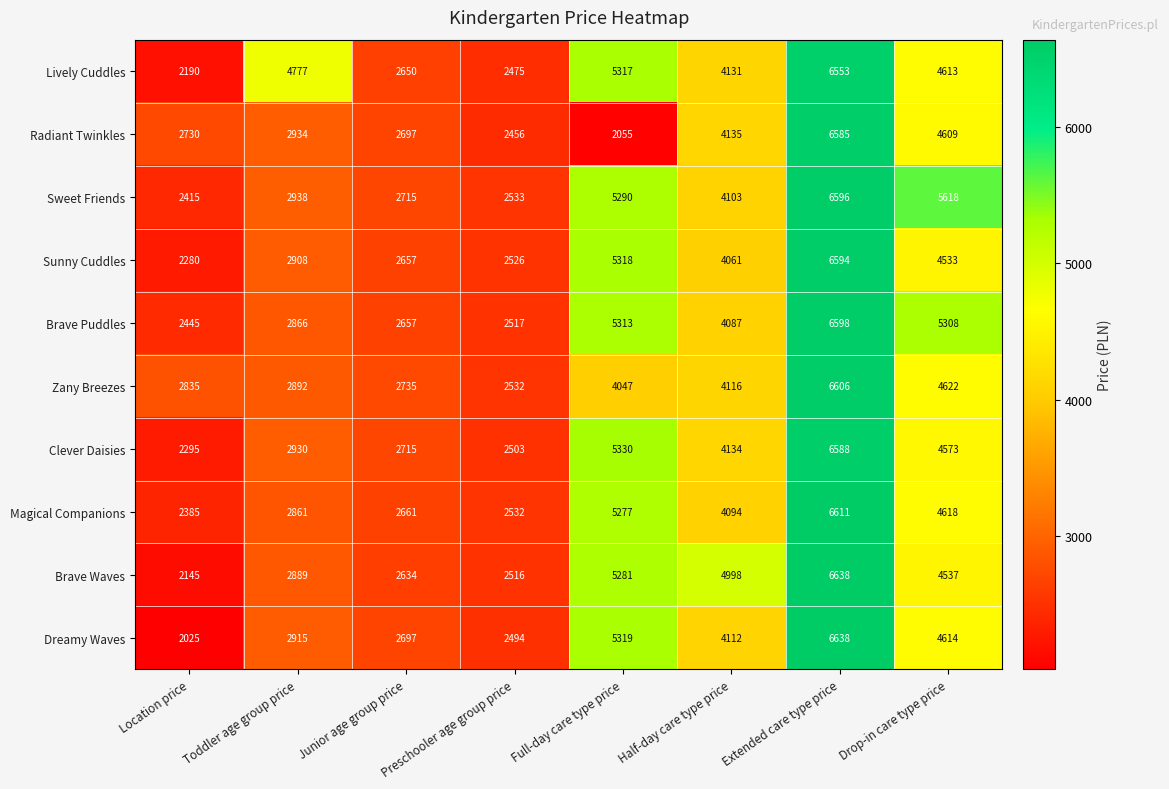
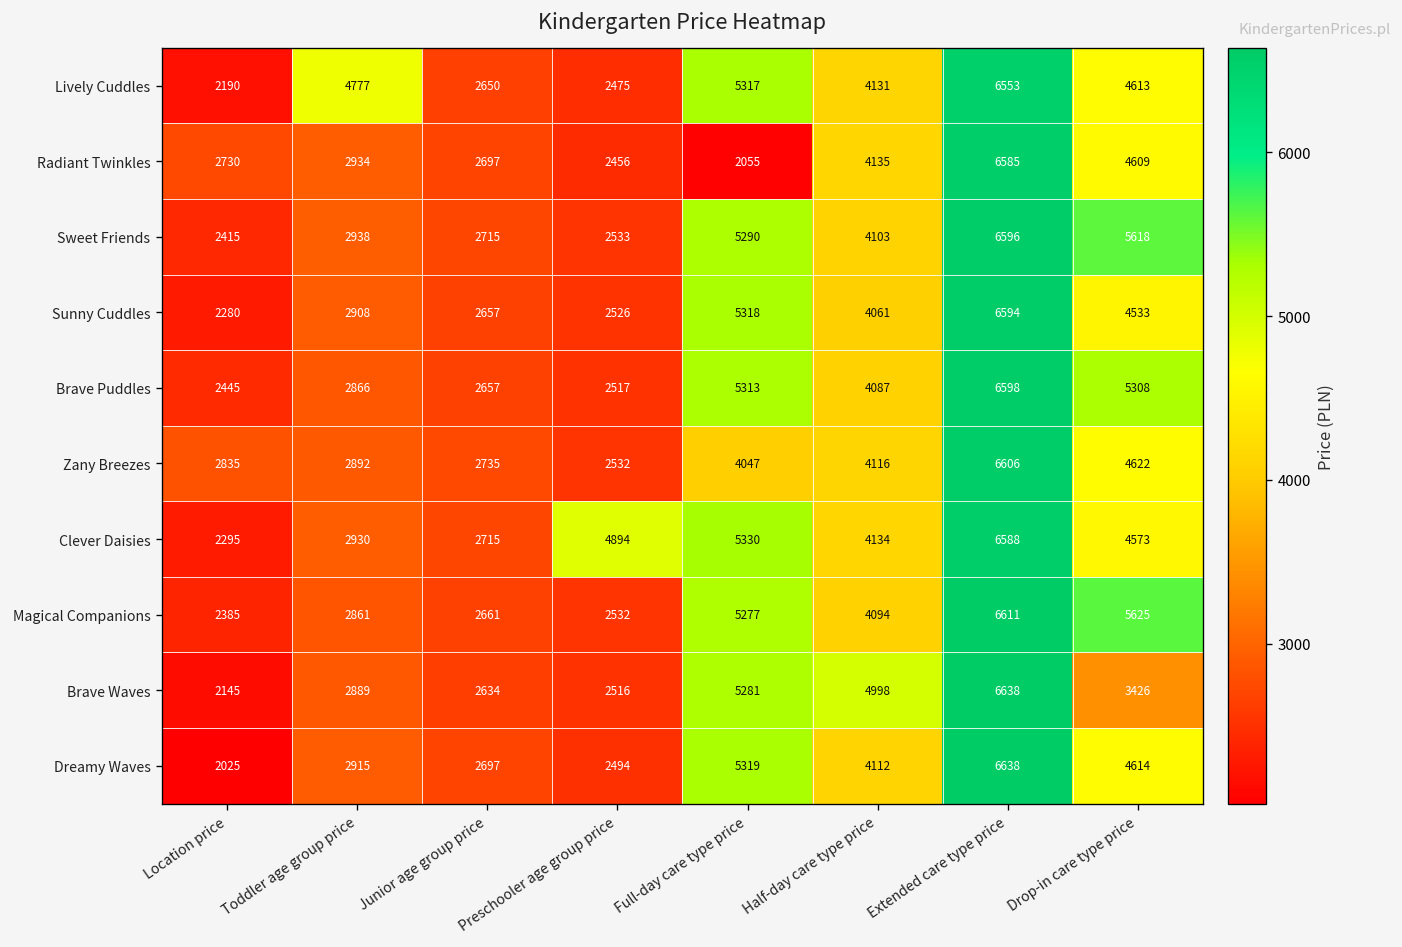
Clever Daisies, Preschooler age group price: 2503 -> 4894
Magical Companions, Drop-in care type price: 4618 -> 5625
Brave Waves, Drop-in care type price: 4537 -> 3426
